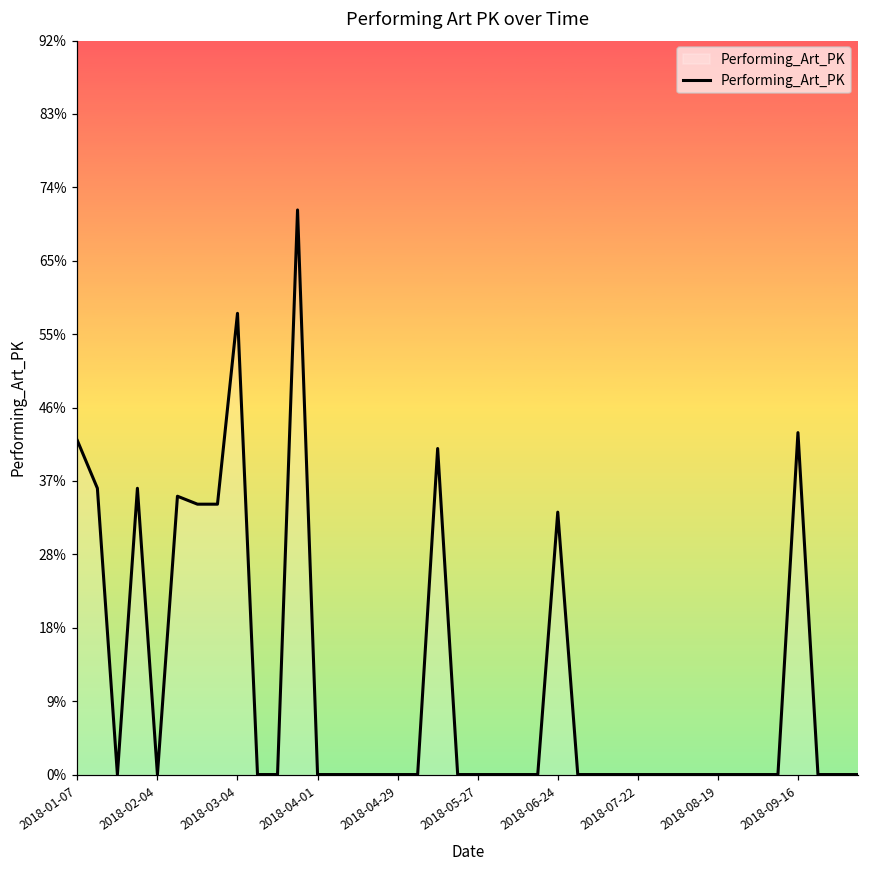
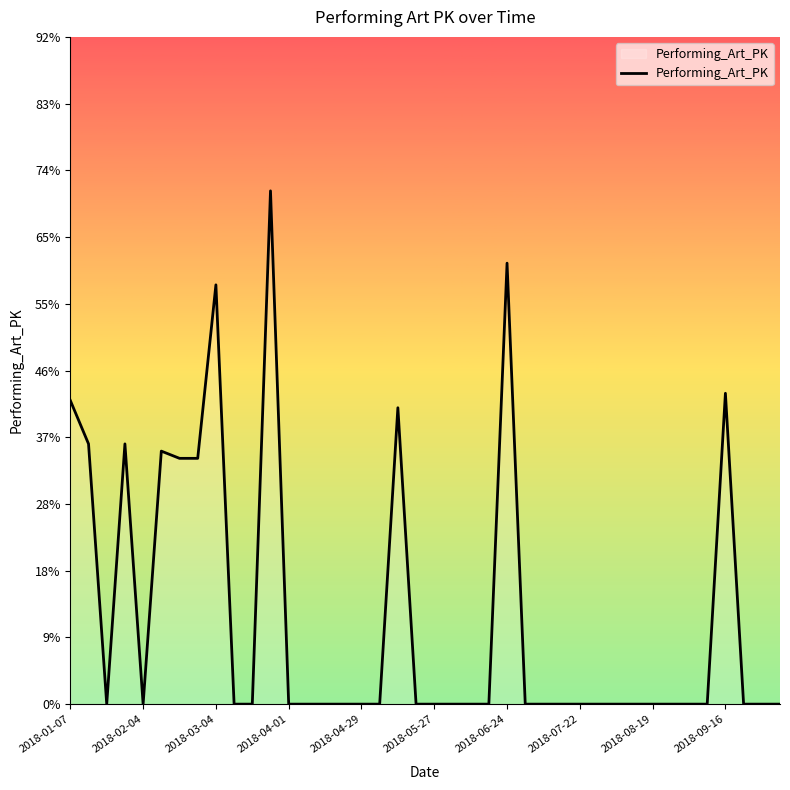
2018-06-24: 33% -> 61%
